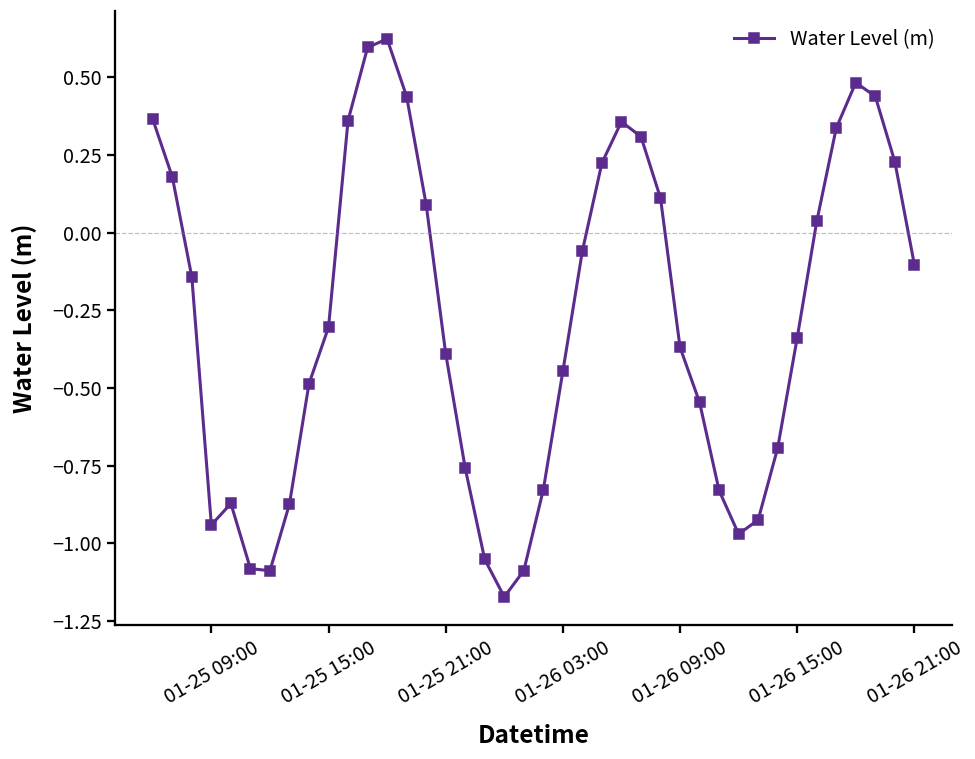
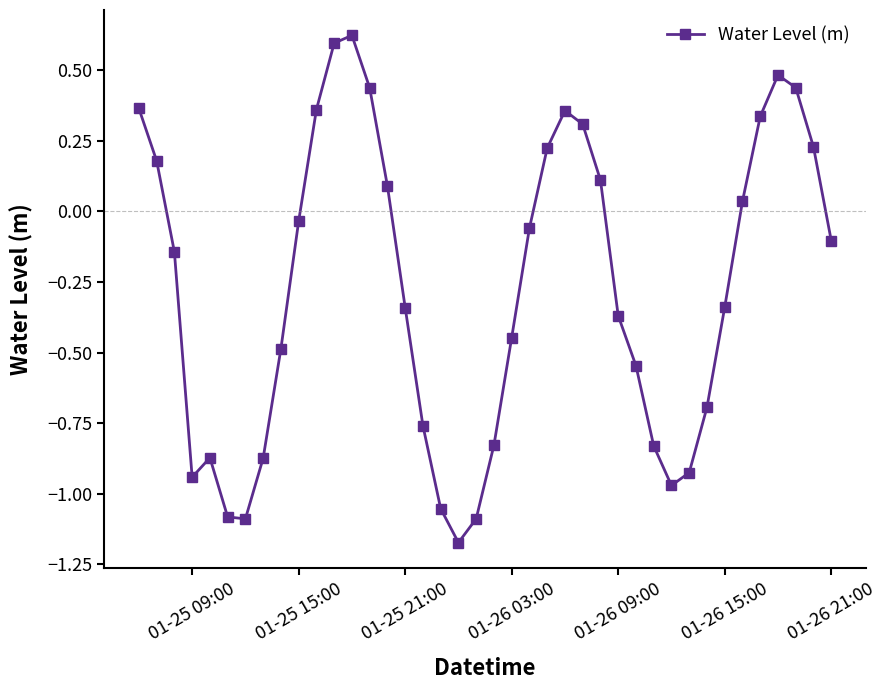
01-25 15:00: -0.30 -> -0.03
01-25 21:00: -0.39 -> -0.34
